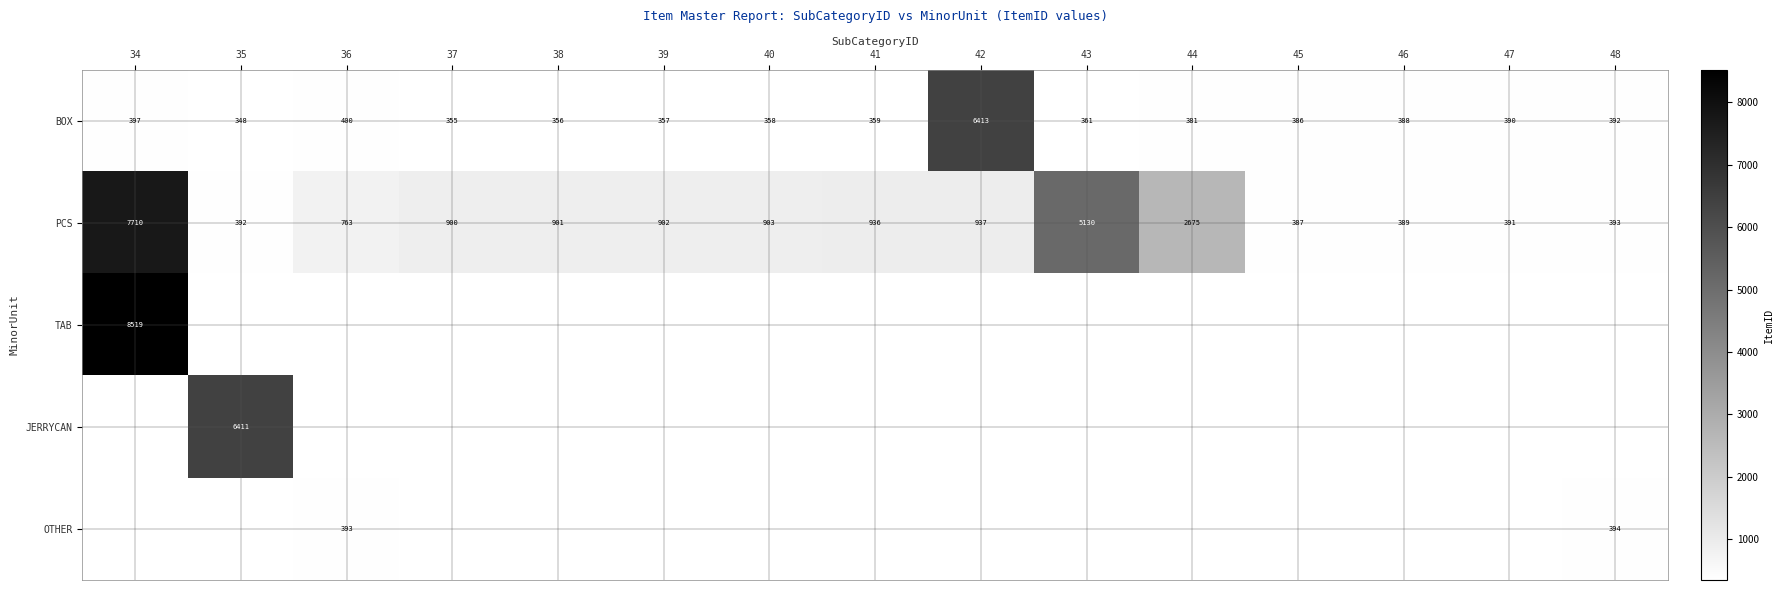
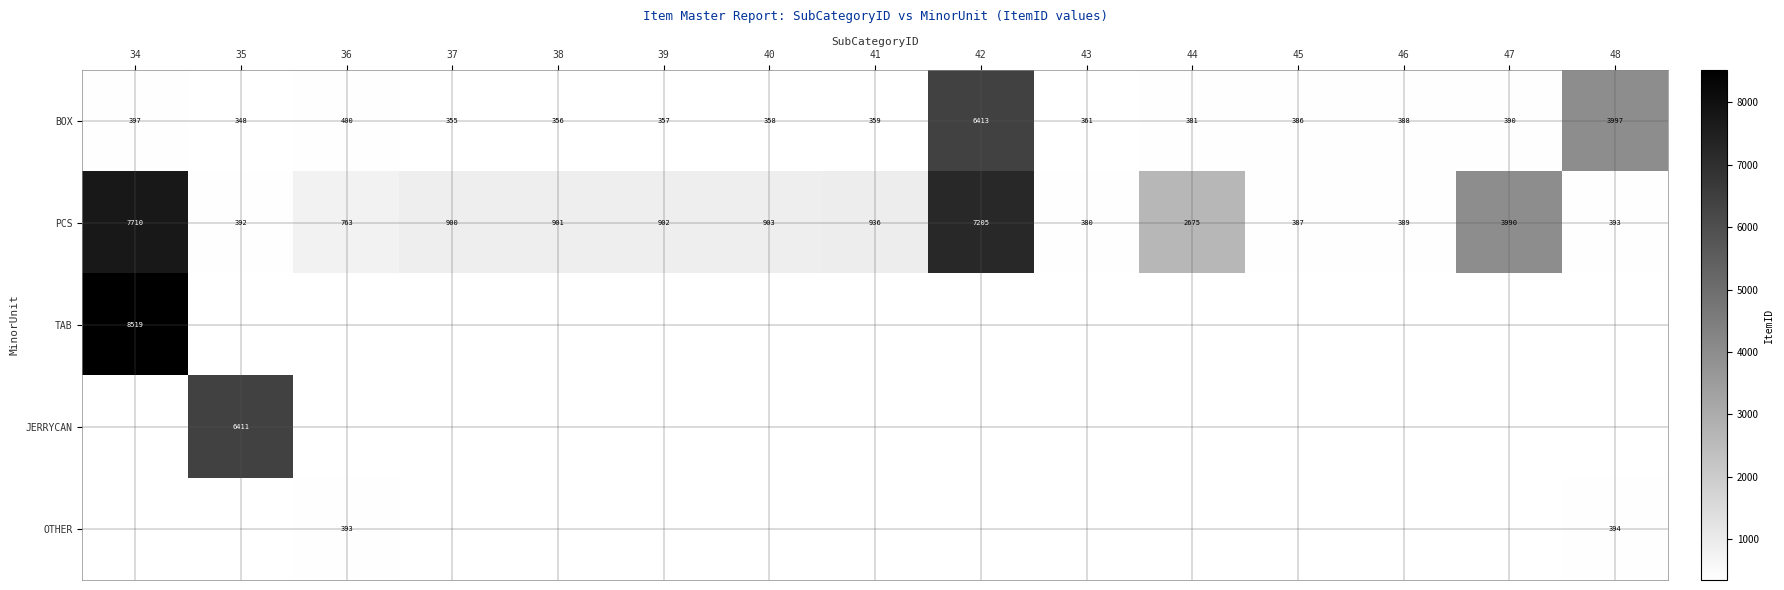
BOX, 48: 392 -> 3997
PCS, 42: 937 -> 7205
PCS, 43: 5130 -> 380
PCS, 47: 391 -> 3990
